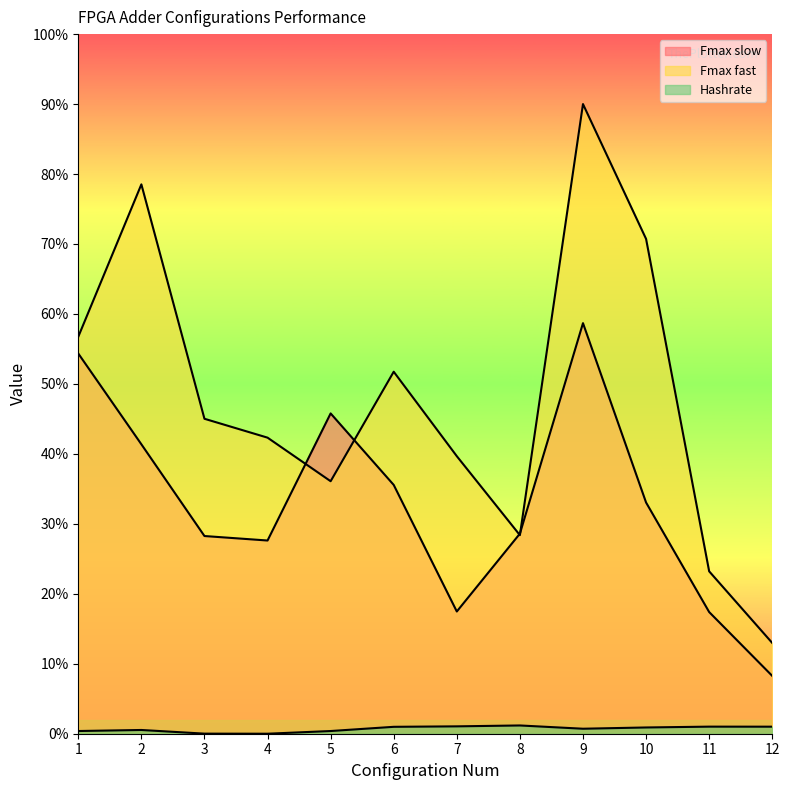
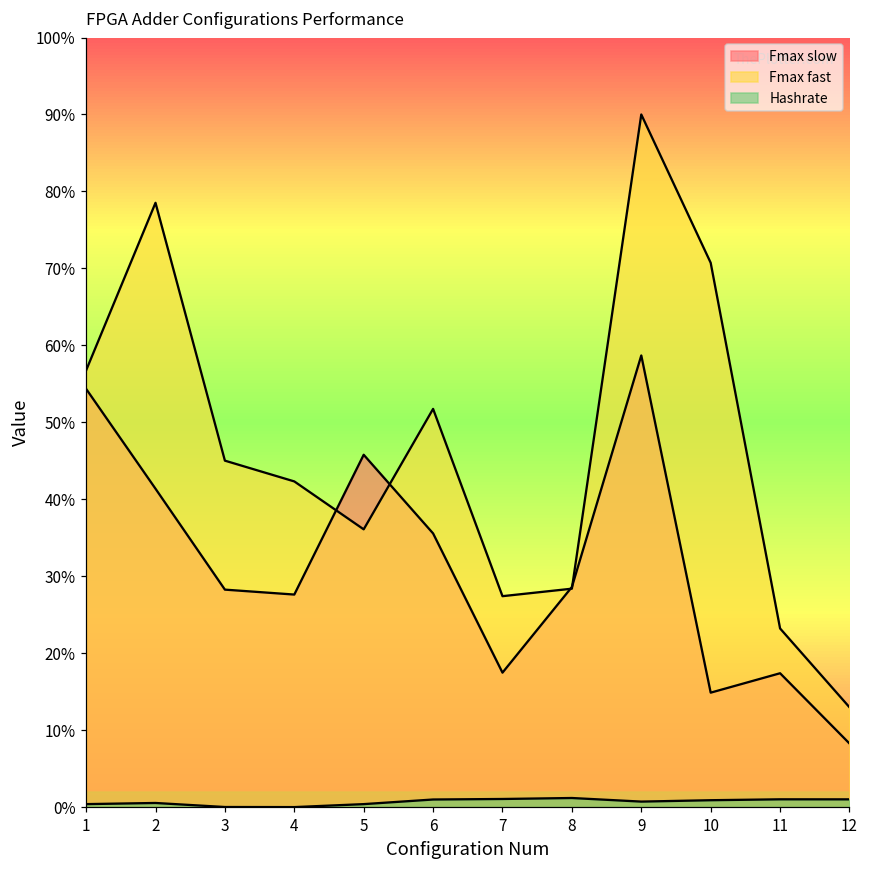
Fmax fast, 7: 40% -> 27%
Fmax slow, 10: 33% -> 15%
